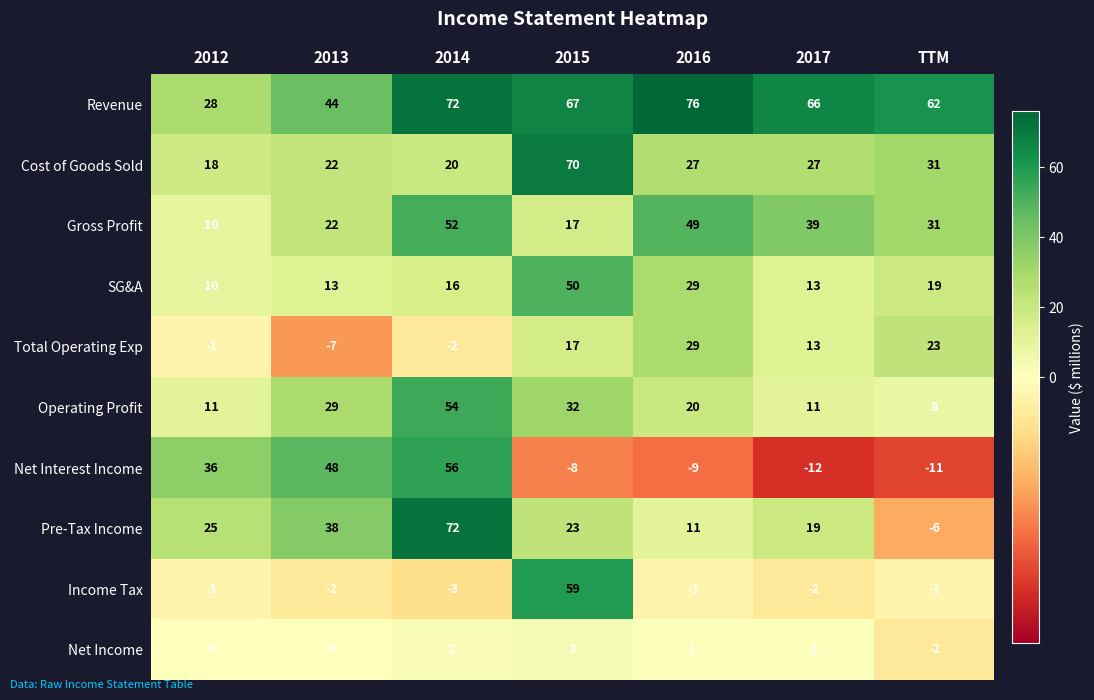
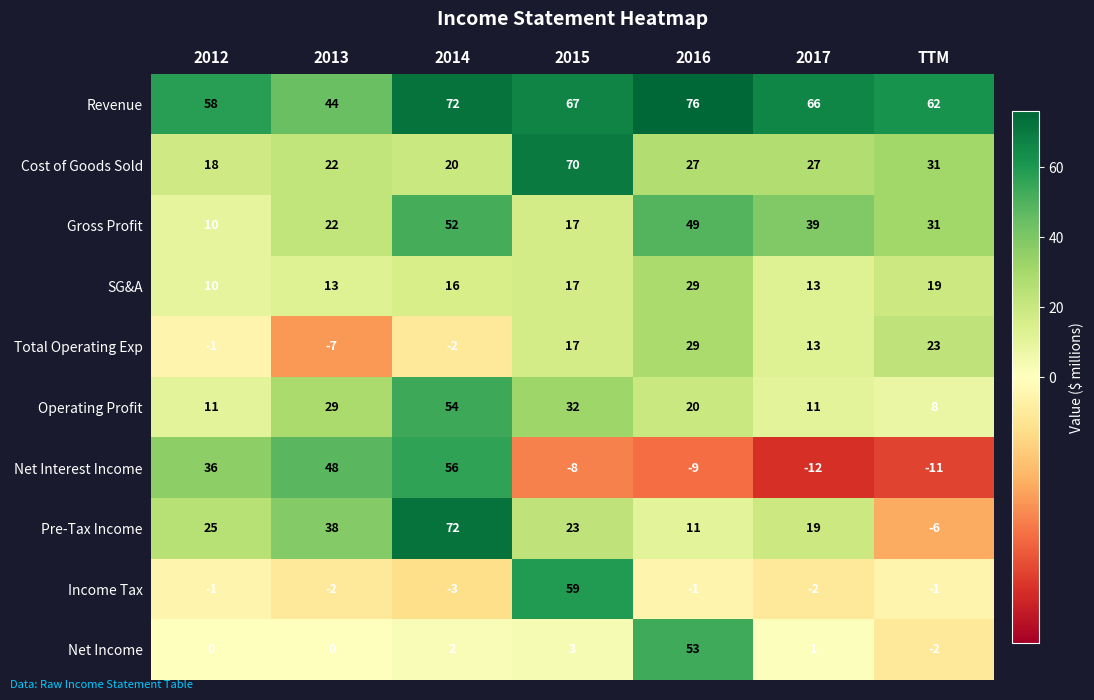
Revenue, 2012: 28 -> 58
SG&A, 2015: 50 -> 17
Net Income, 2016: 1 -> 53
